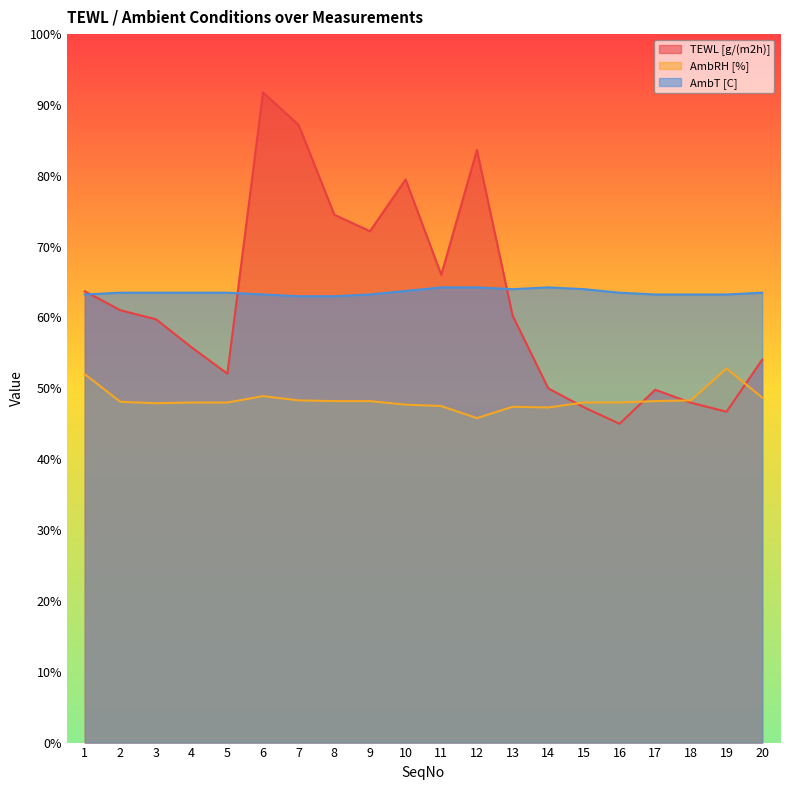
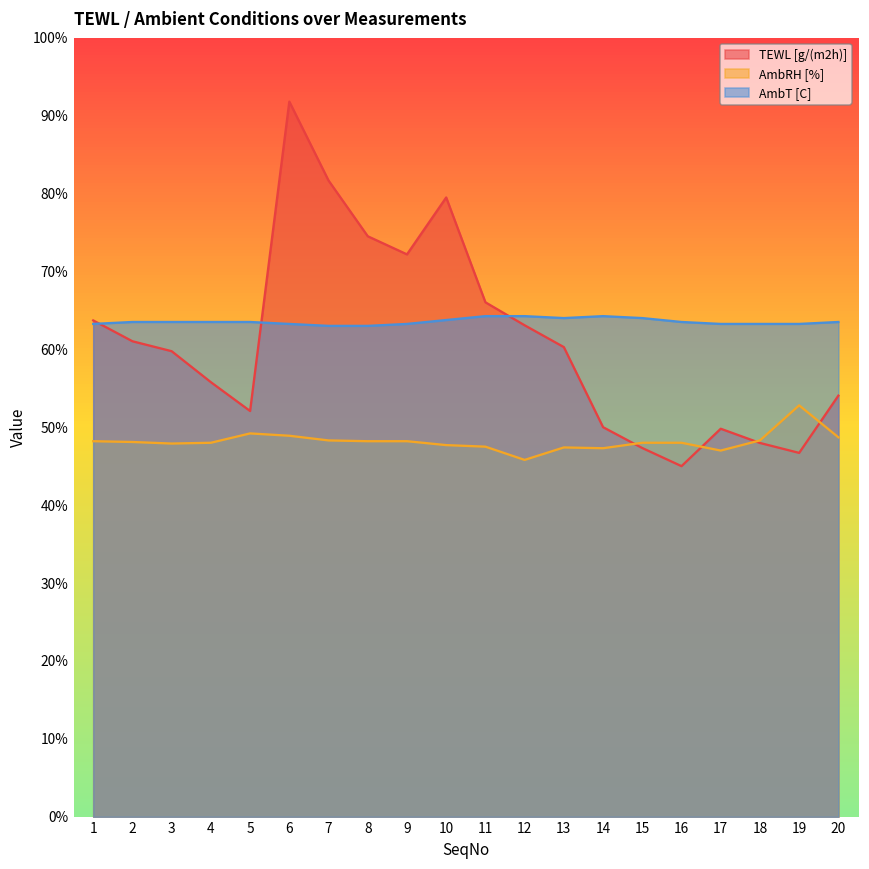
AmbRH [%], 1: 52% -> 48%
AmbRH [%], 5: 48% -> 49%
TEWL [g/(m2h)], 7: 87% -> 82%
TEWL [g/(m2h)], 12: 84% -> 63%
AmbRH [%], 17: 48% -> 47%
